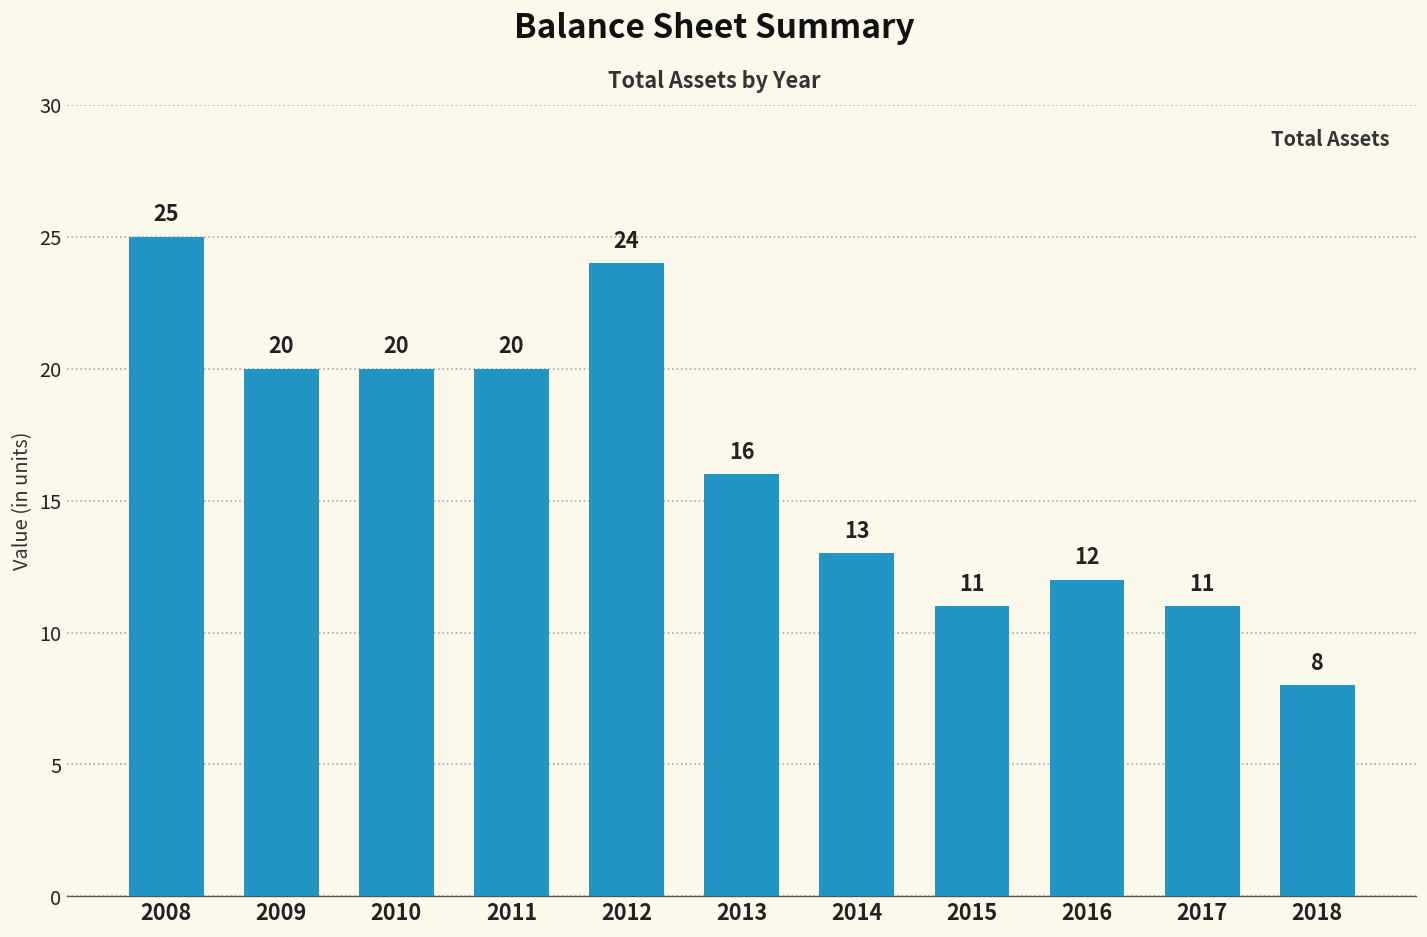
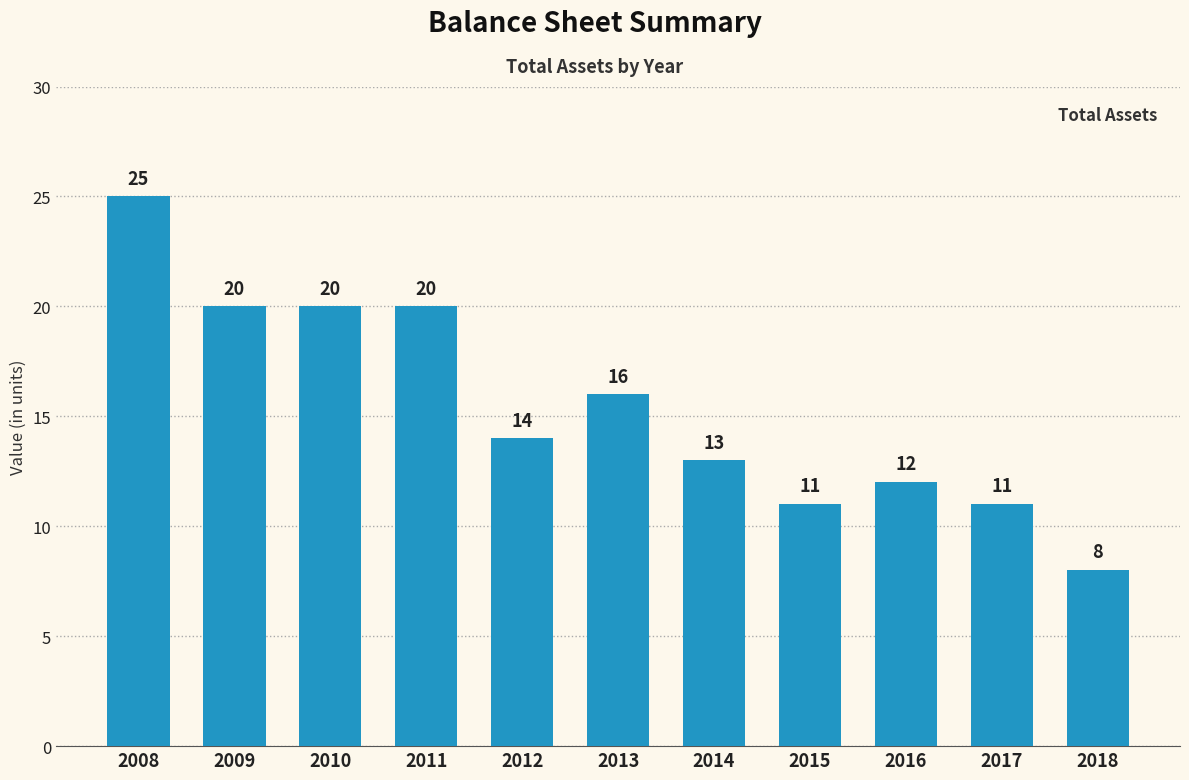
2012: 24 -> 14
